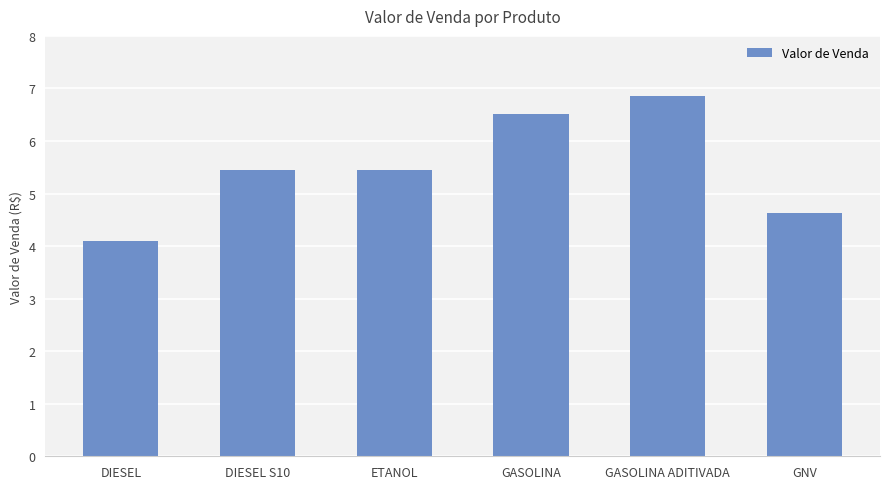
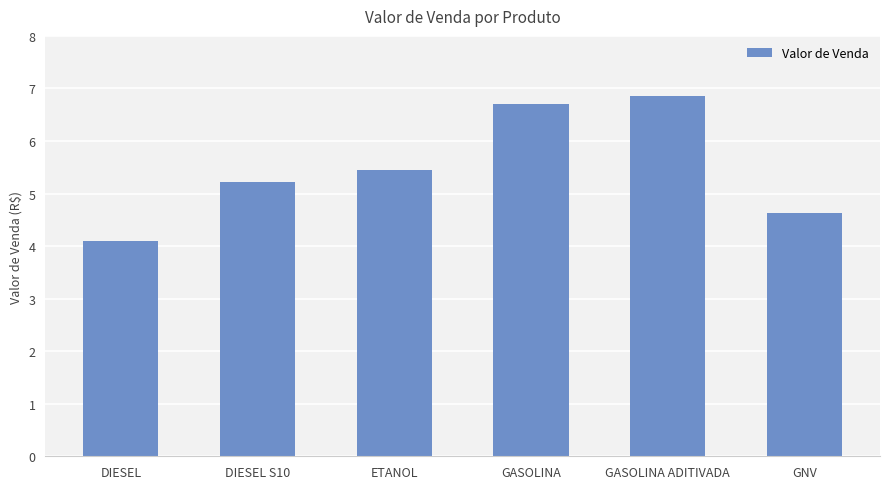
DIESEL S10: 5.5 -> 5.2
GASOLINA: 6.5 -> 6.7
